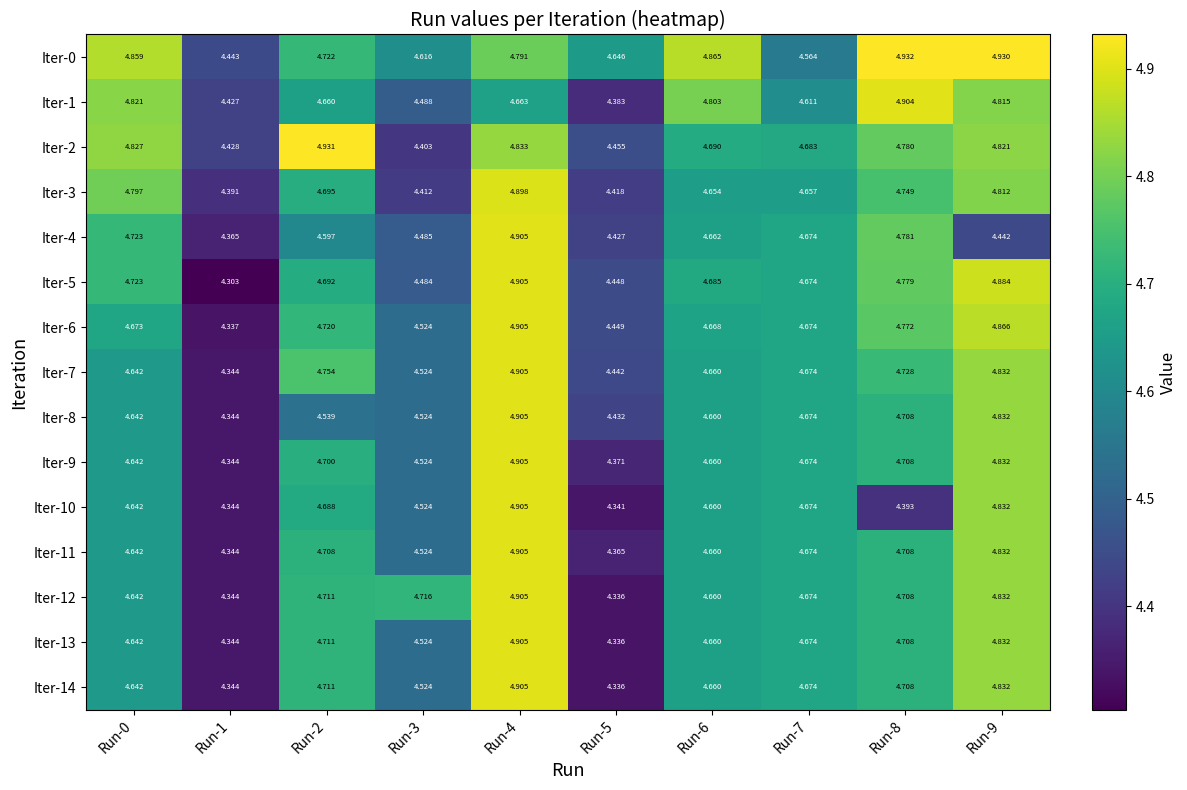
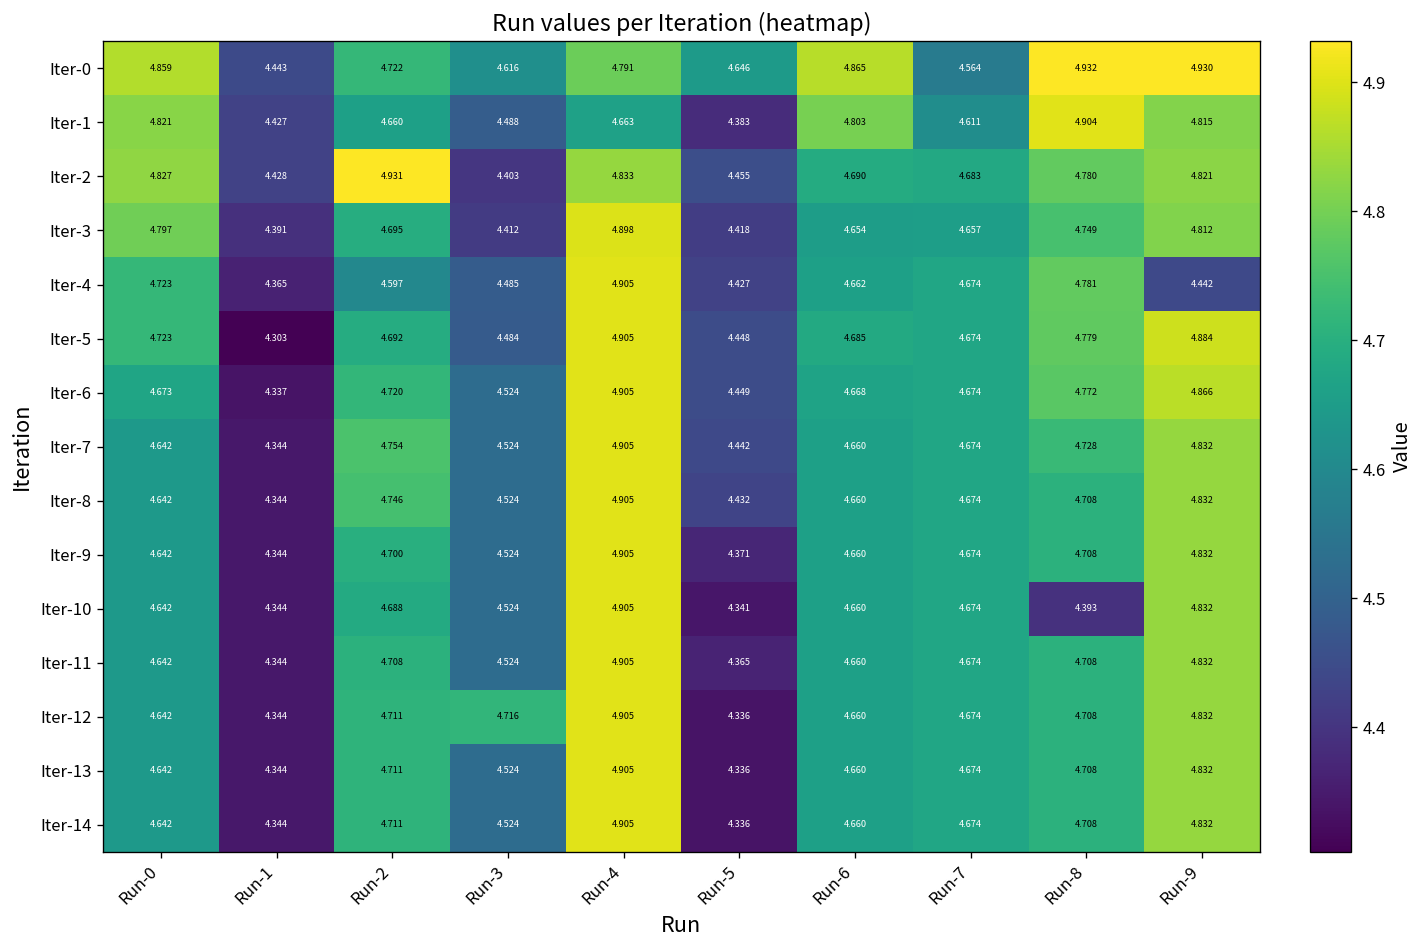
Iter-8, Run-2: 4.539 -> 4.746
